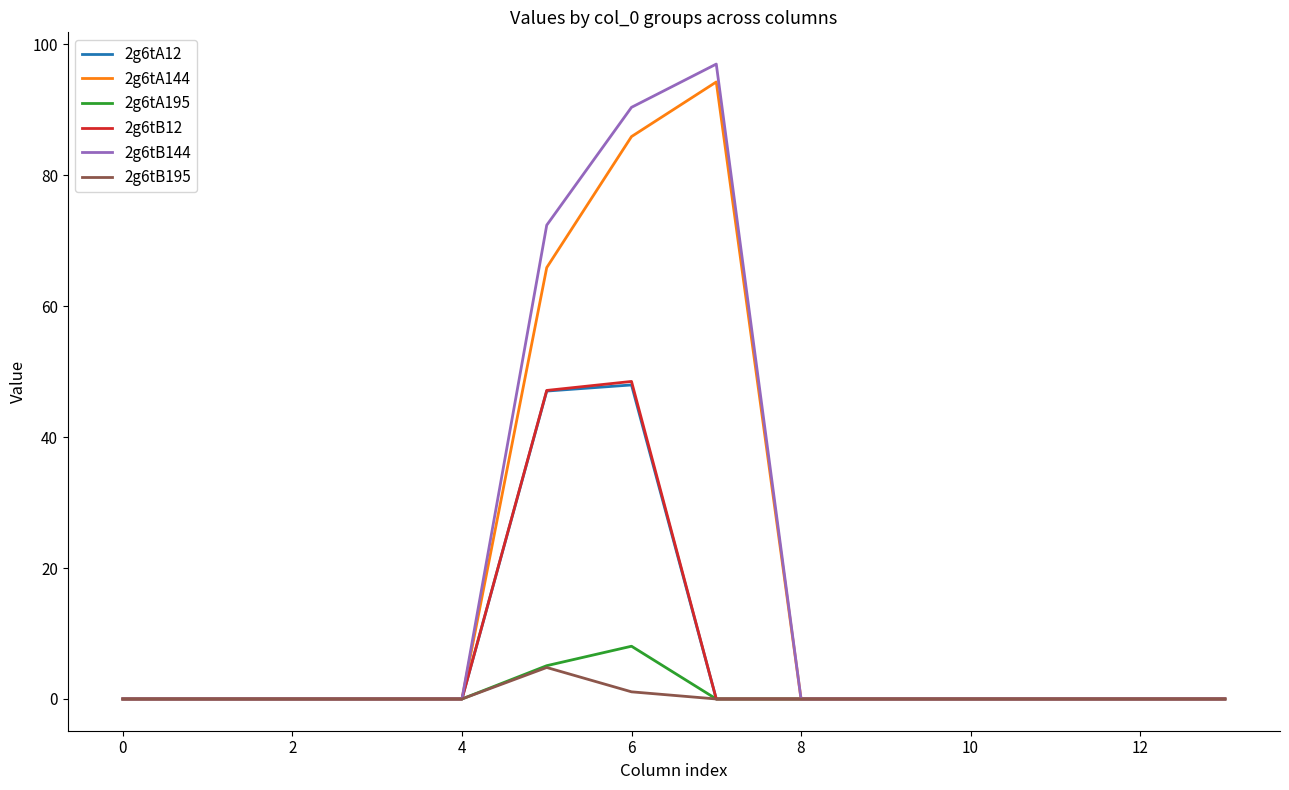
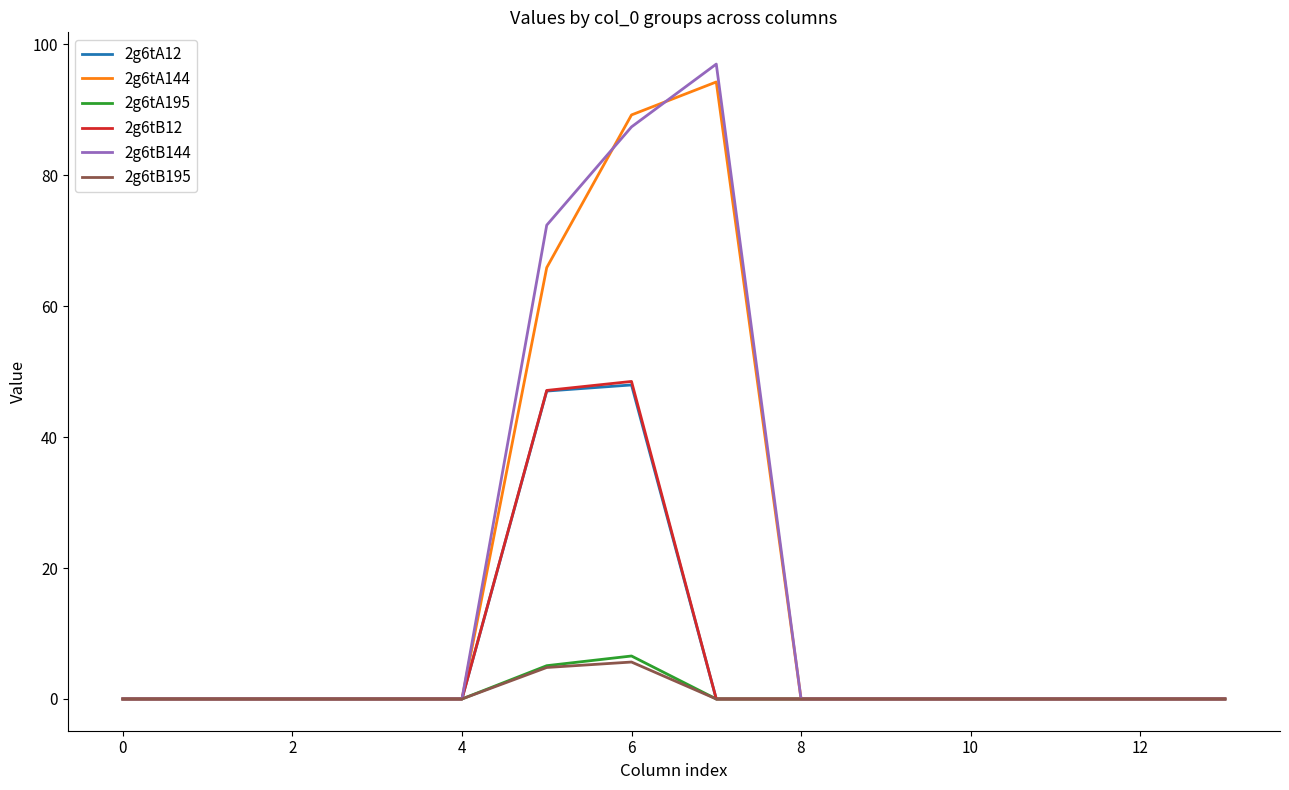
2g6tA144, 6: 86 -> 89
2g6tA195, 6: 8 -> 7
2g6tB144, 6: 90 -> 87
2g6tB195, 6: 1 -> 6
